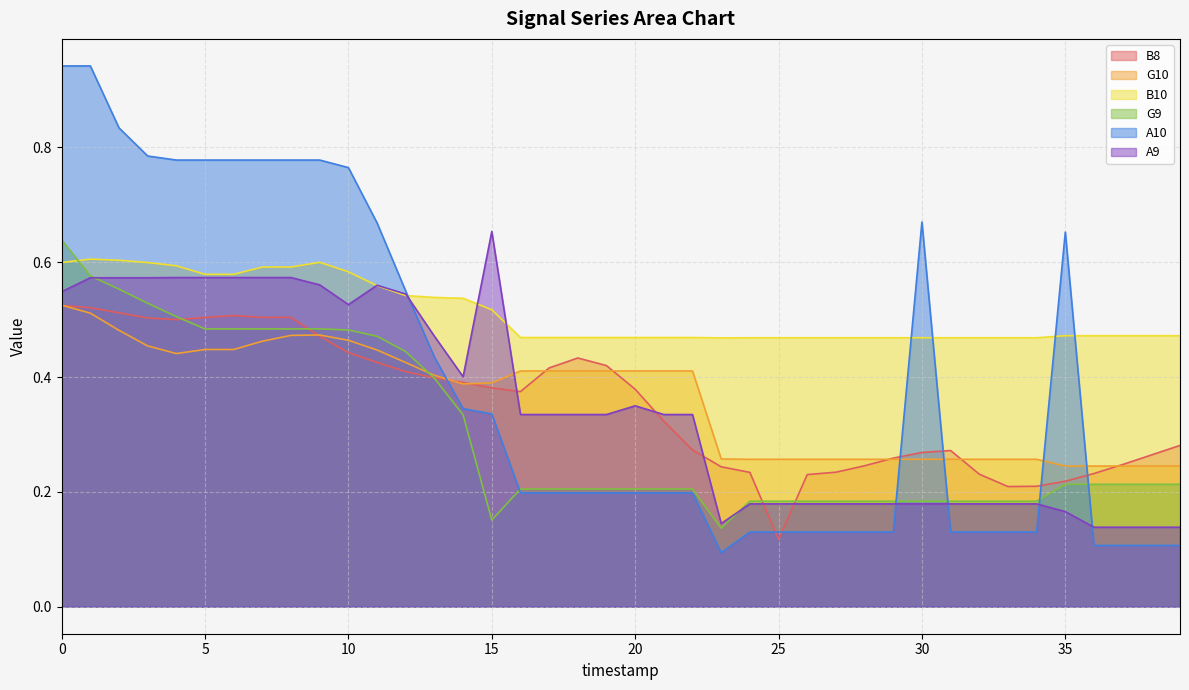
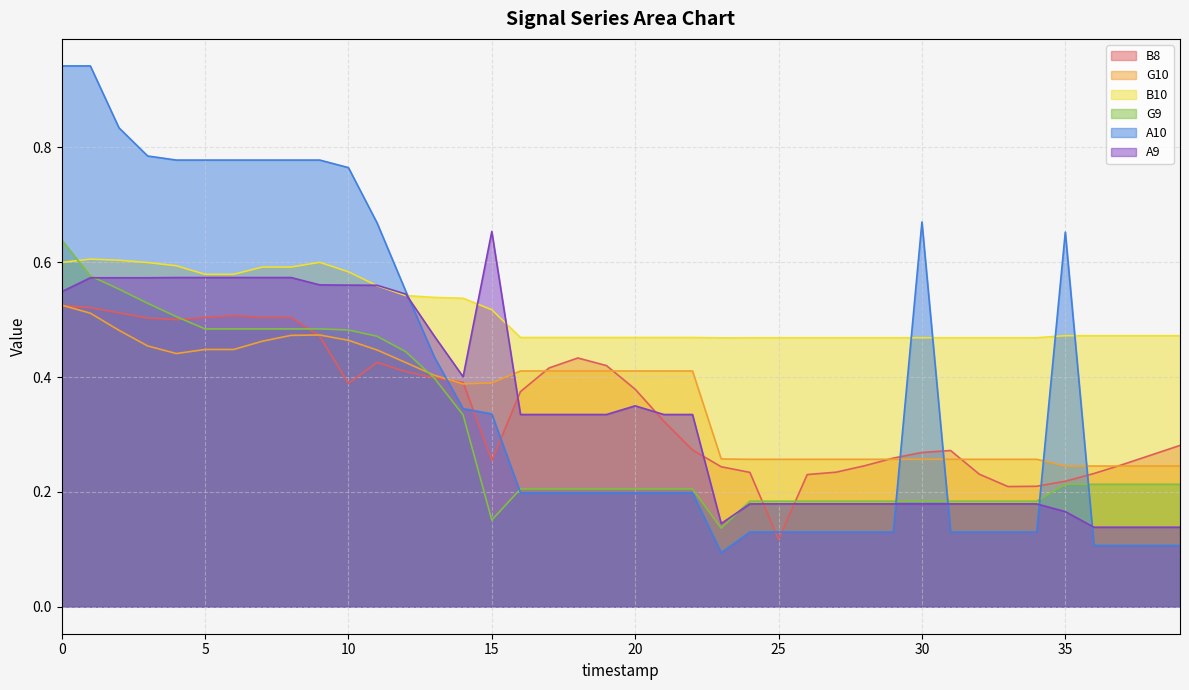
B8, 10: 0.44 -> 0.39
A9, 10: 0.53 -> 0.56
B8, 15: 0.38 -> 0.25
